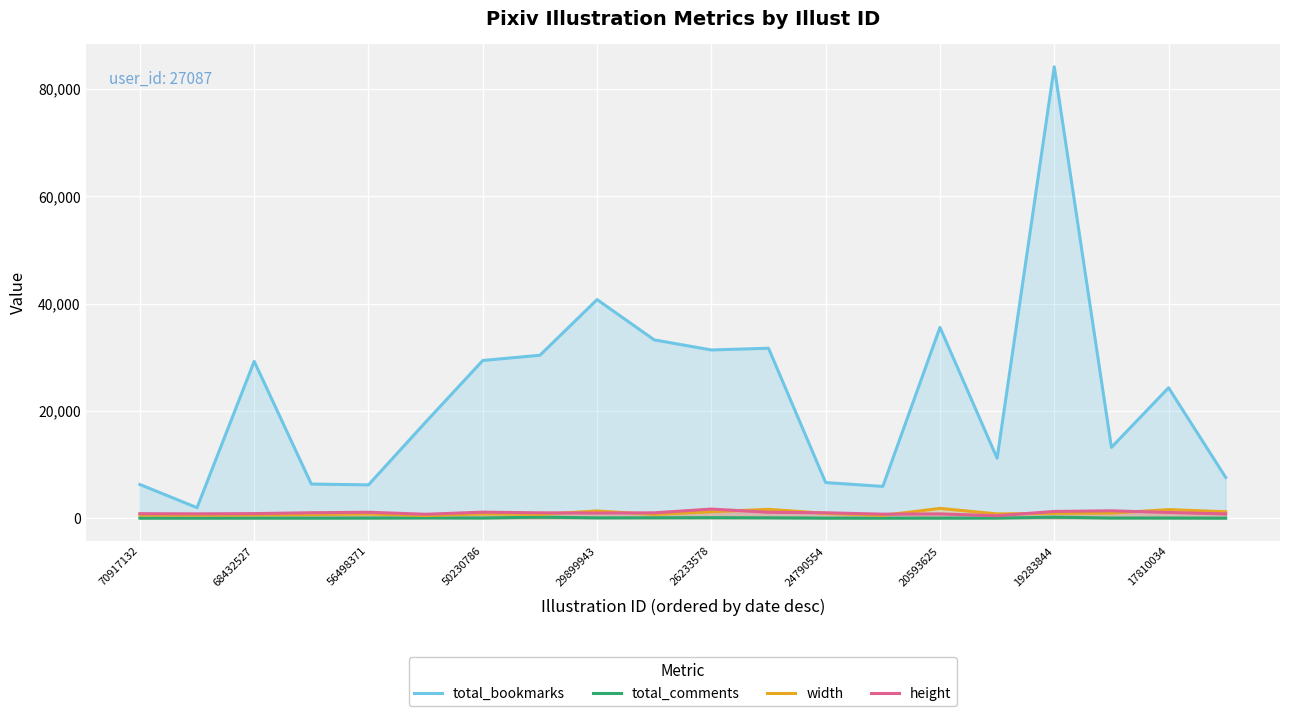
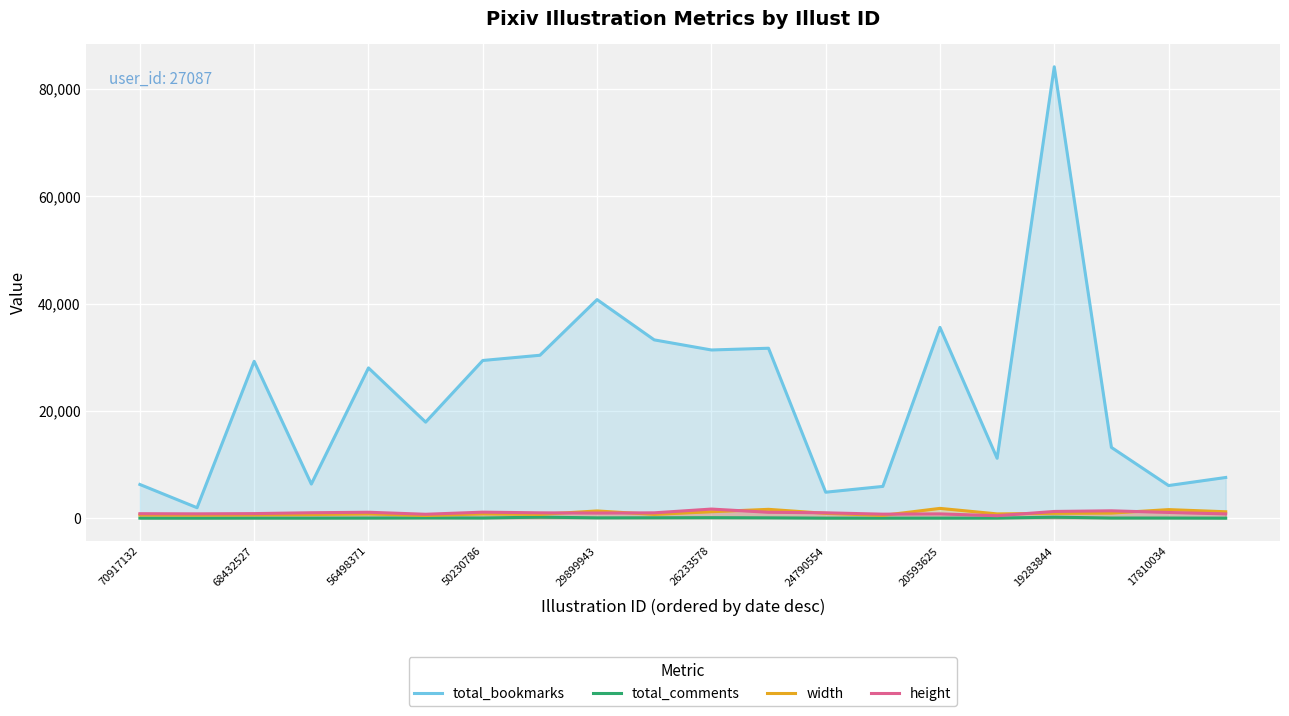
total_bookmarks, 56498371: 6,000 -> 28,000
total_bookmarks, 24790554: 7,000 -> 5,000
total_bookmarks, 17810034: 24,000 -> 6,000
